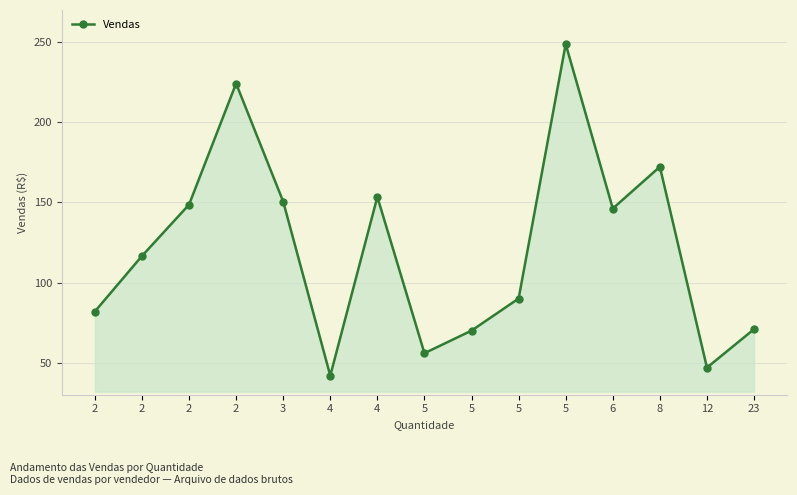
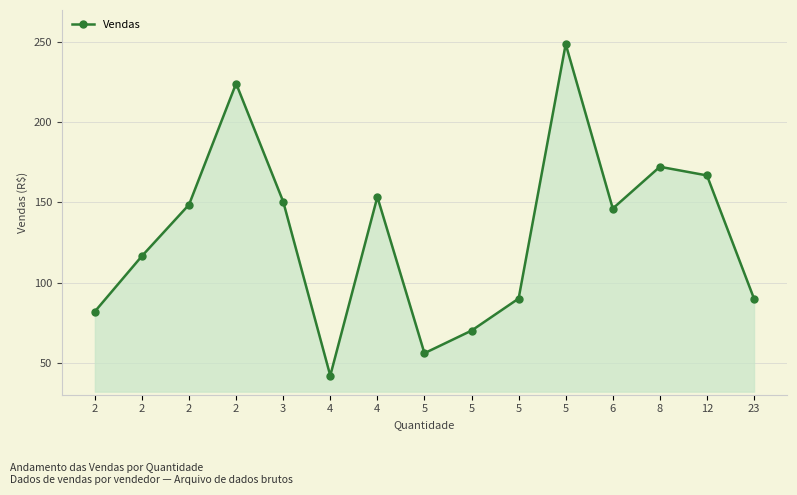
12: 47 -> 167
23: 71 -> 90
